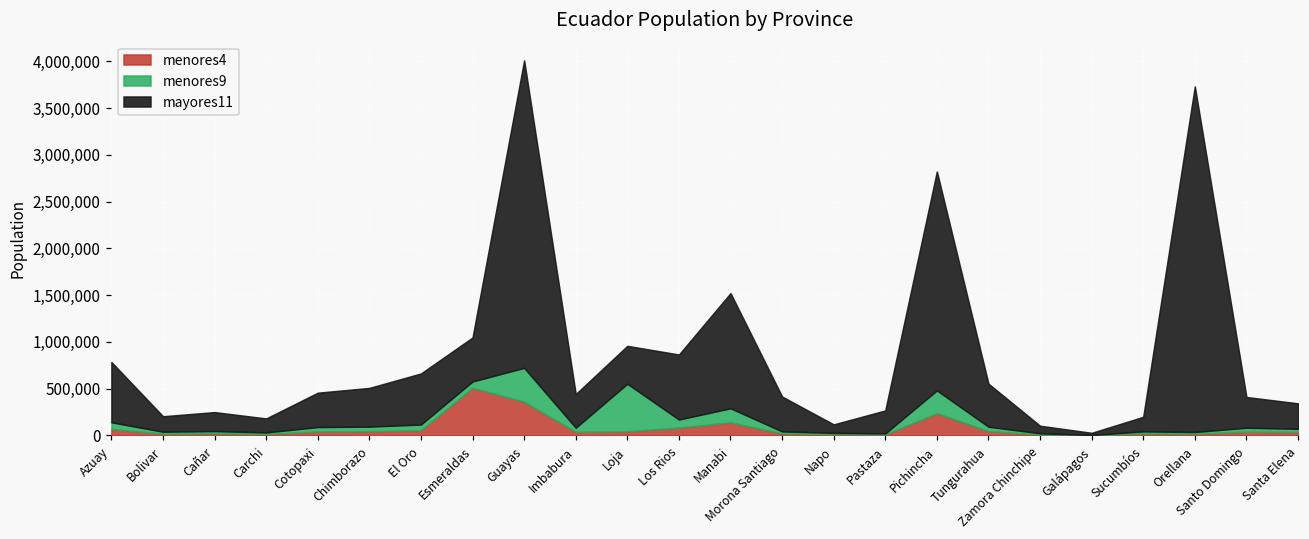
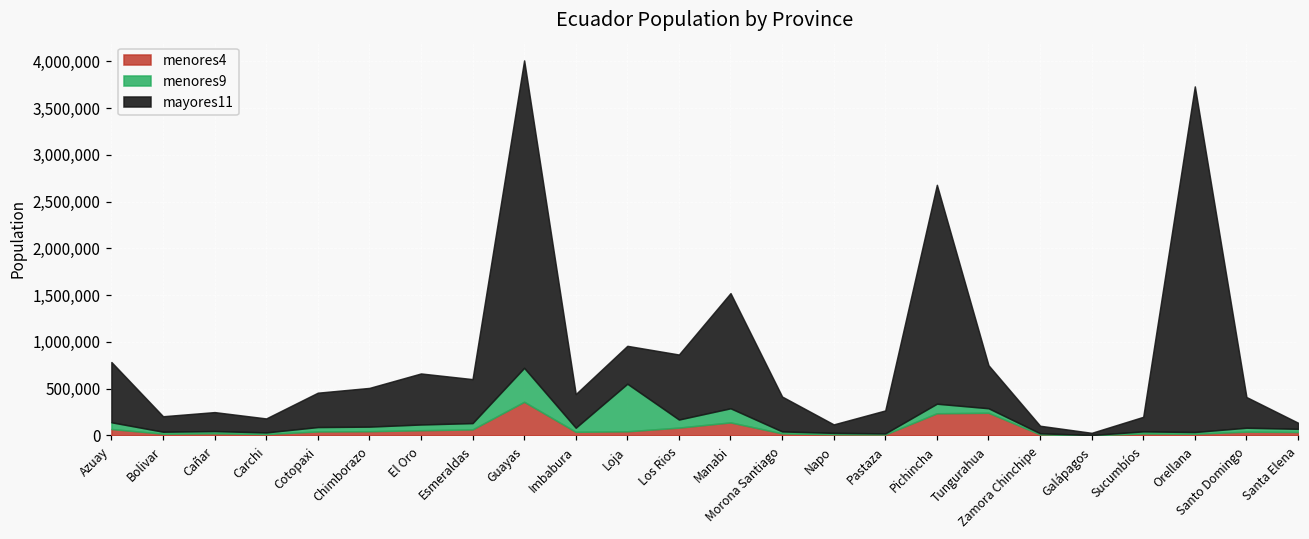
menores4, Esmeraldas: 500,000 -> 100,000
menores9, Pichincha: 200,000 -> 100,000
menores4, Tungurahua: 0 -> 200,000
mayores11, Santa Elena: 300,000 -> 100,000
